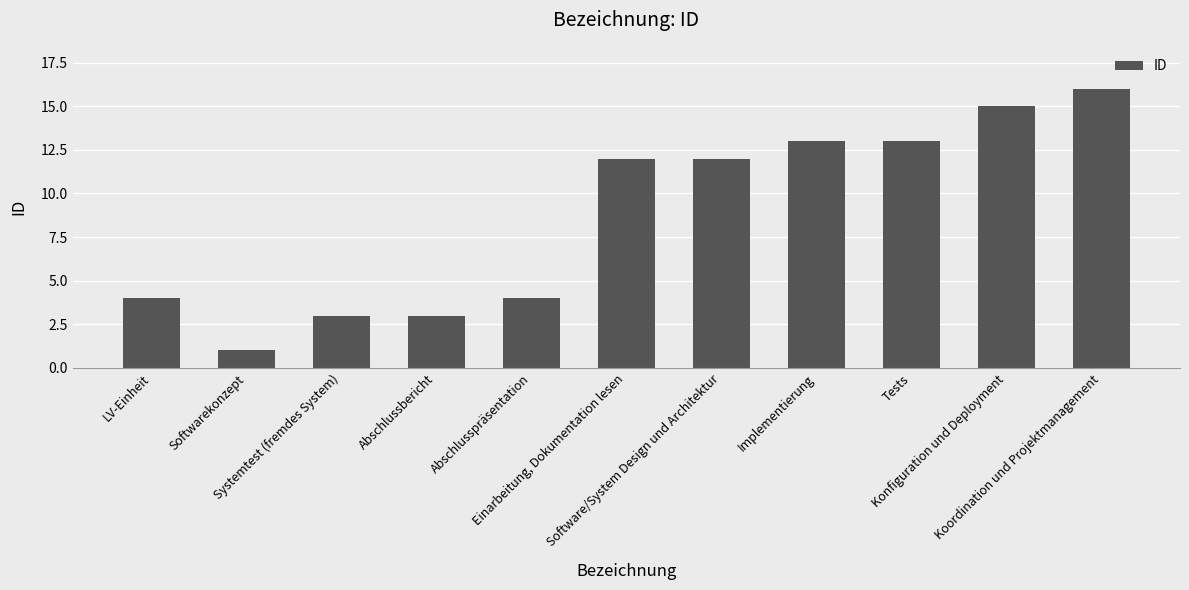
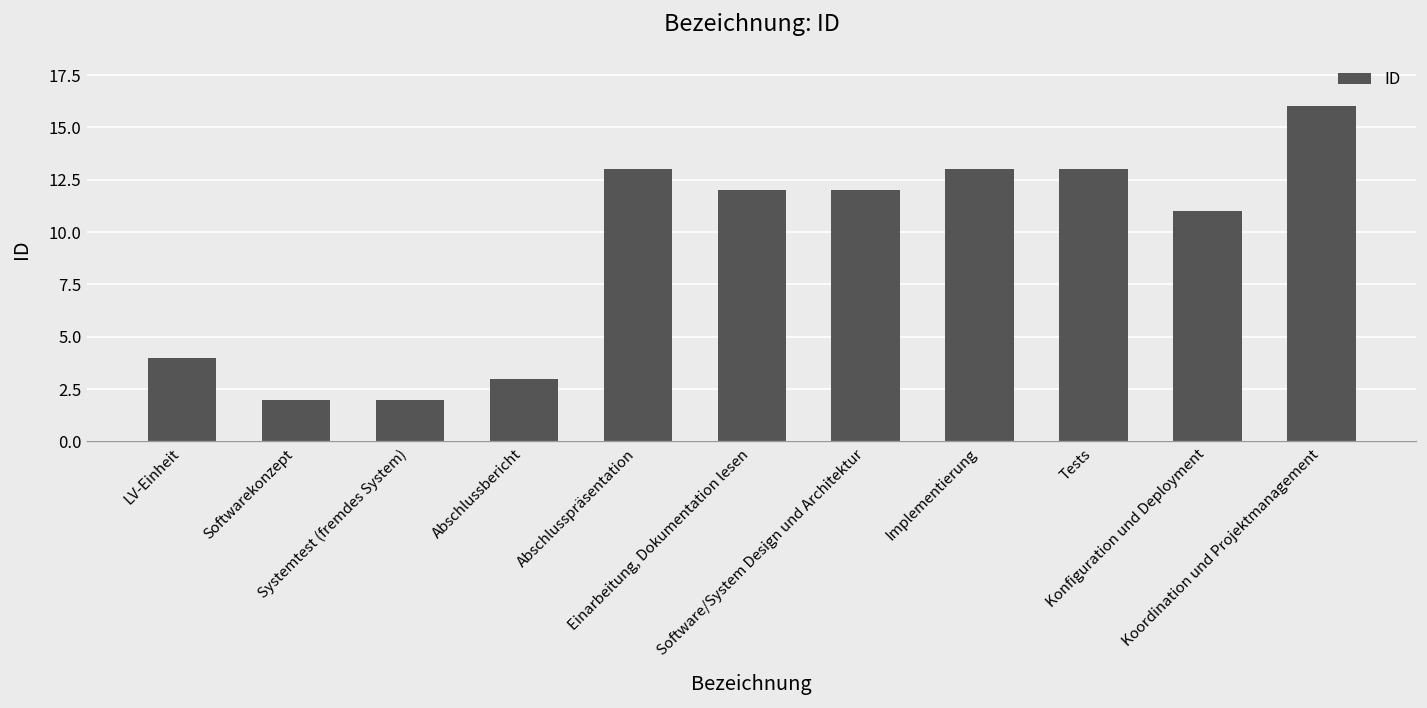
Softwarekonzept: 1 -> 2
Systemtest (fremdes System): 3 -> 2
Abschlusspräsentation: 4 -> 13
Konfiguration und Deployment: 15 -> 11
